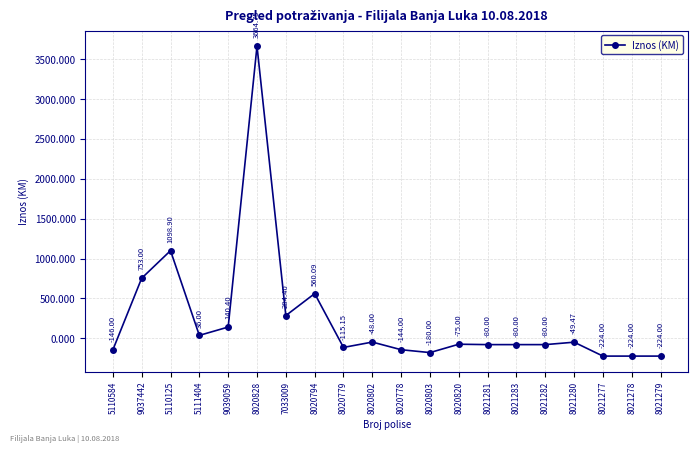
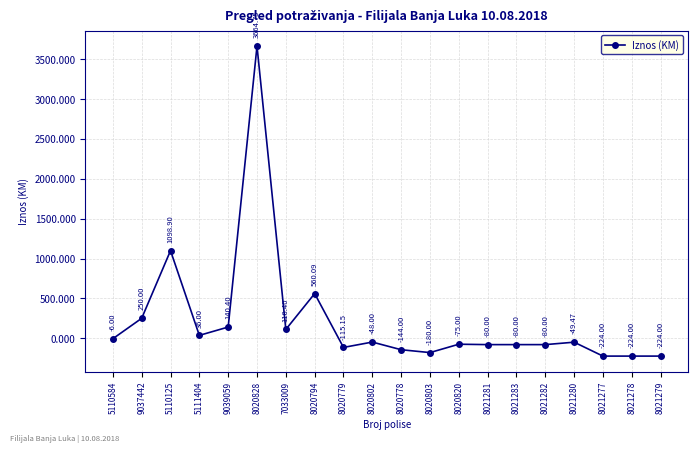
5110584: -146.00 -> -6.00
9037442: 753.00 -> 250.00
7033009: 284.40 -> 110.40
